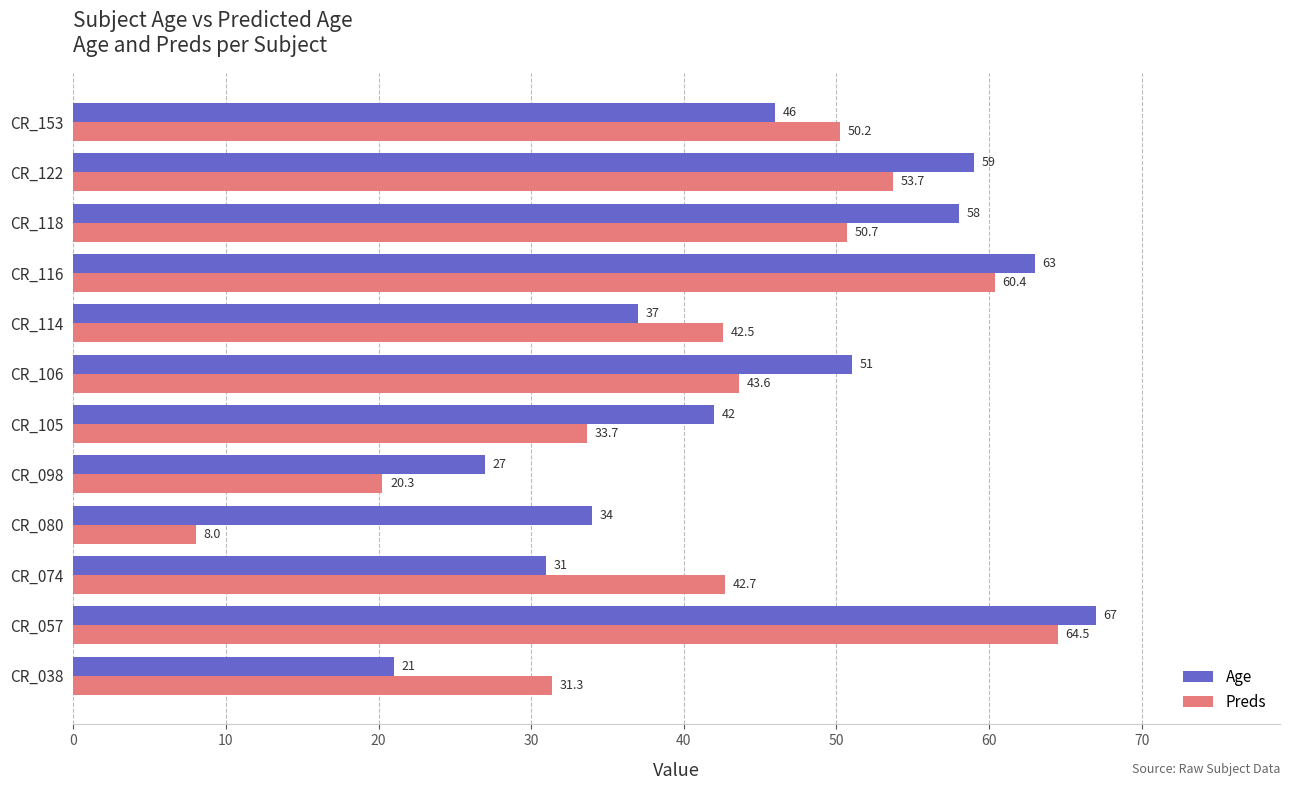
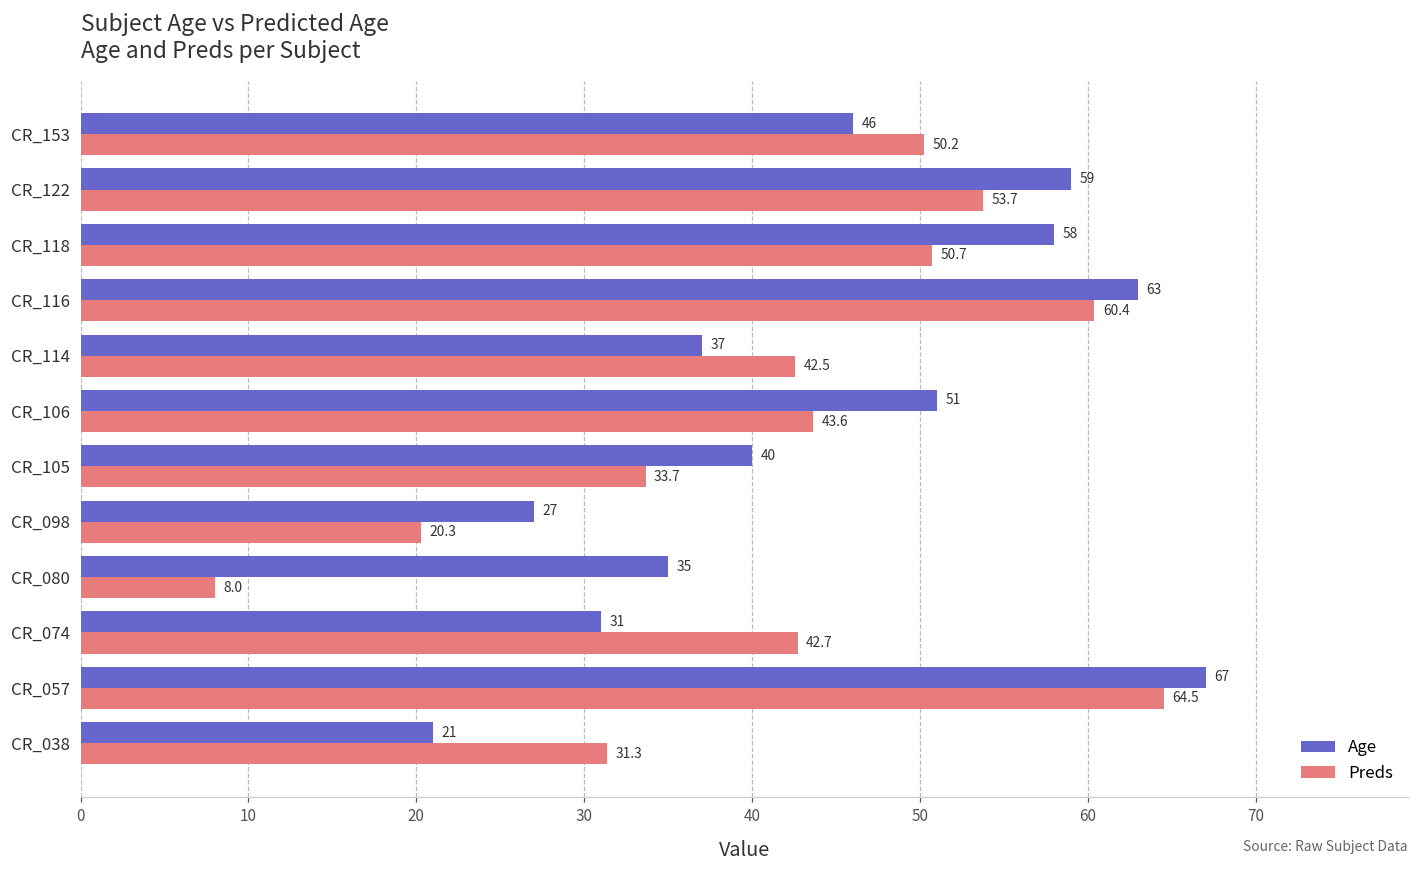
Age, CR_105: 42 -> 40
Age, CR_080: 34 -> 35
